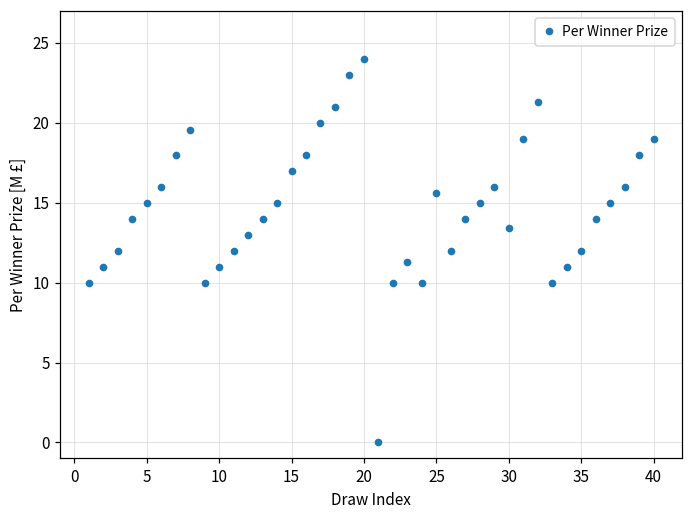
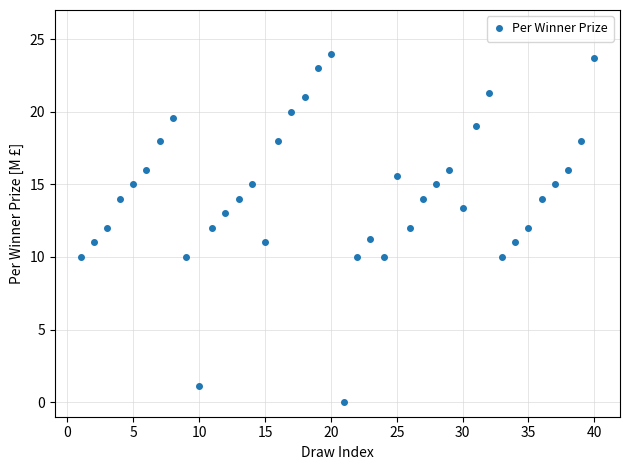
10: 11.0 -> 1.1
15: 17 -> 11
40: 19.0 -> 23.7
